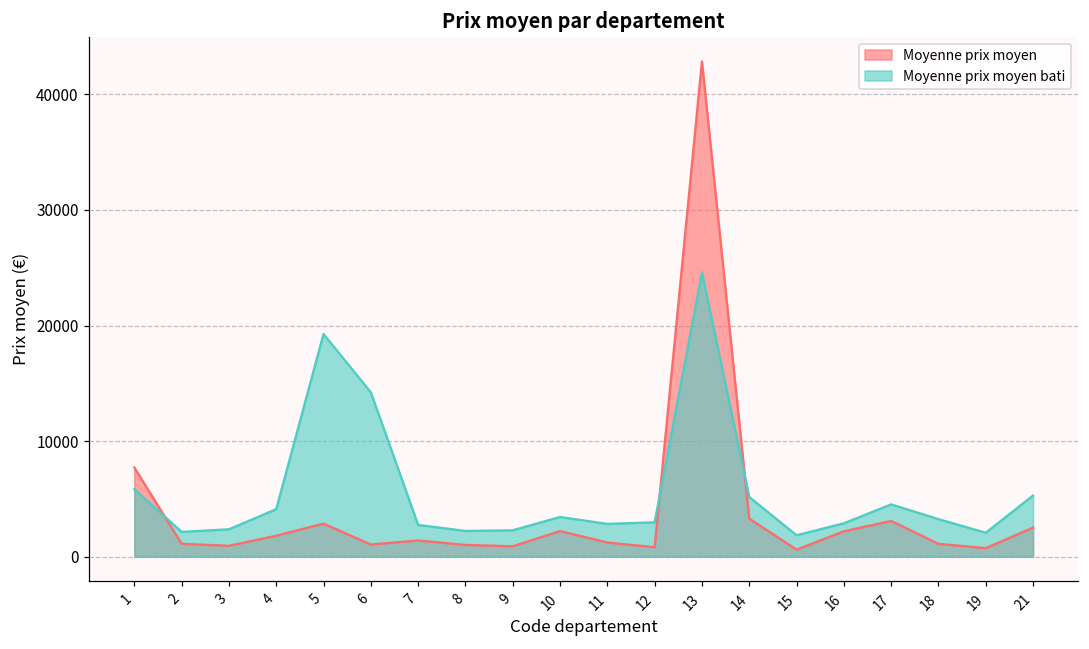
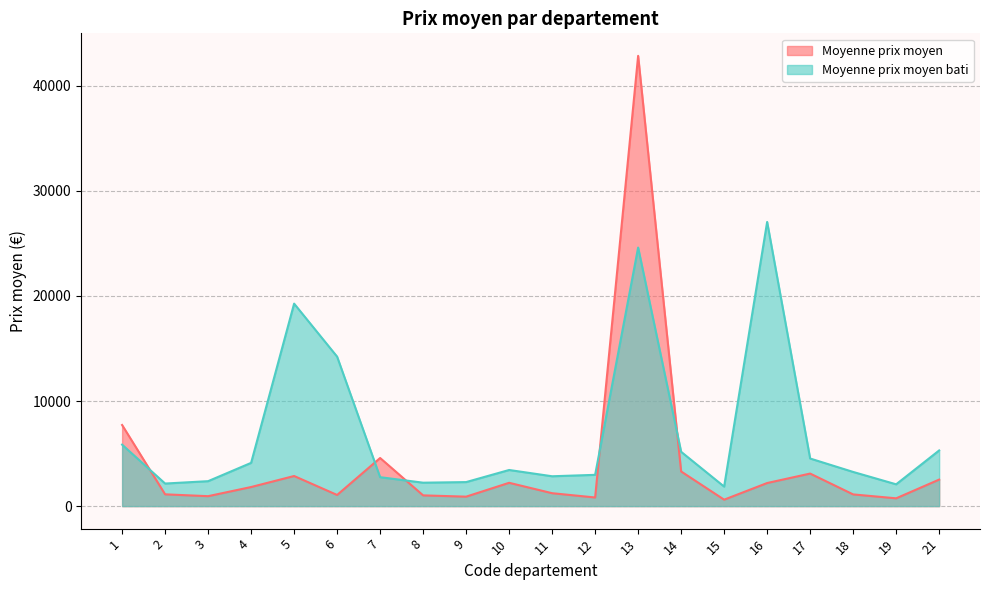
Moyenne prix moyen, 7: 1400 -> 4600
Moyenne prix moyen bati, 16: 2900 -> 27000
